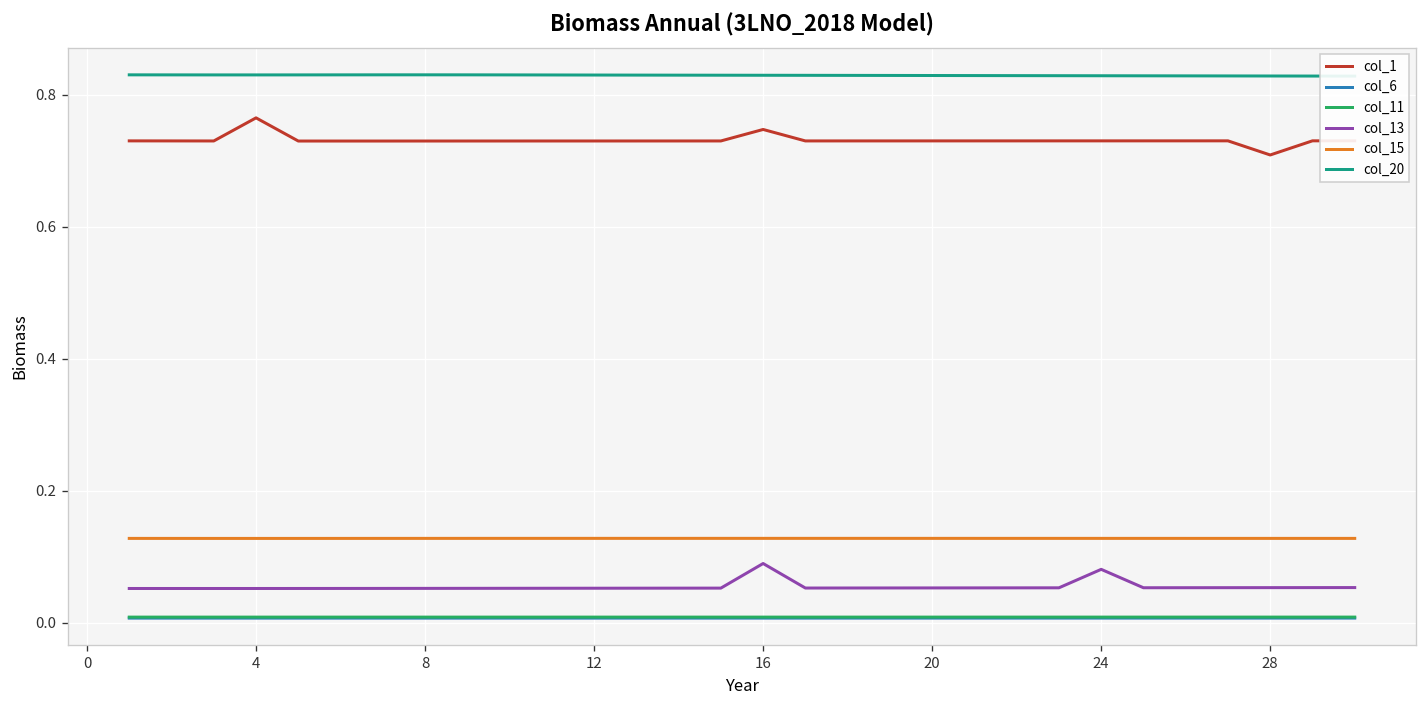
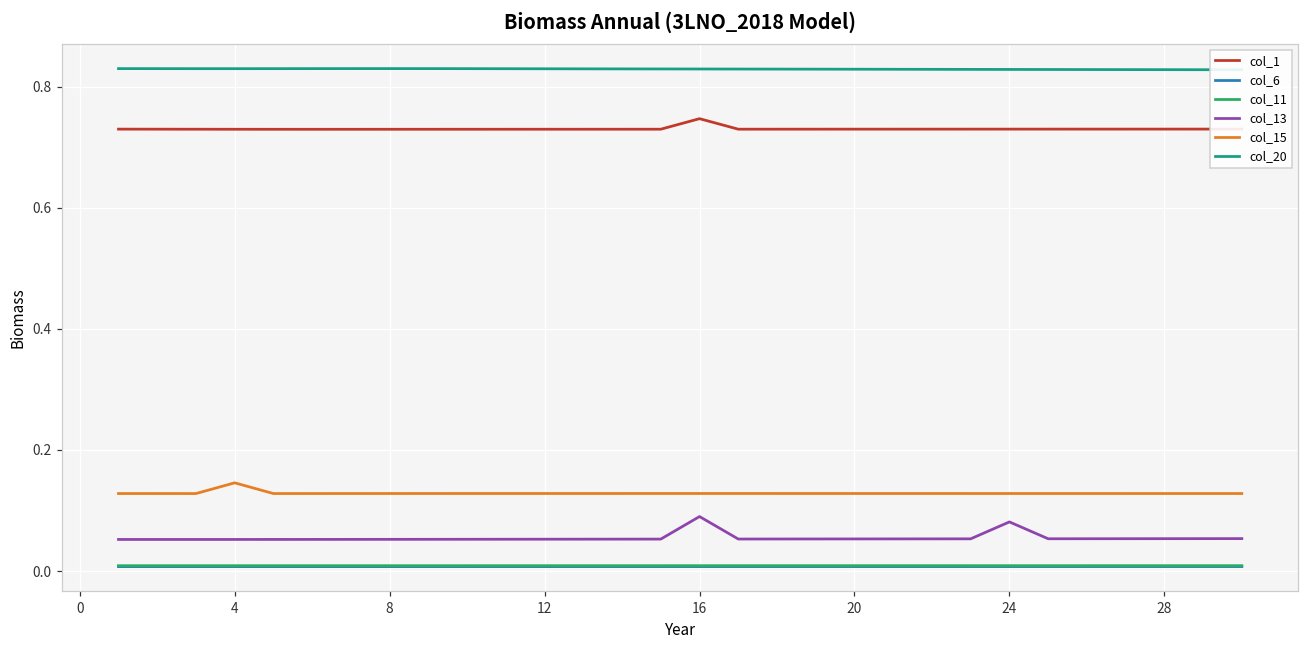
col_1, 4: 0.76 -> 0.73
col_15, 4: 0.13 -> 0.15
col_1, 28: 0.71 -> 0.73
